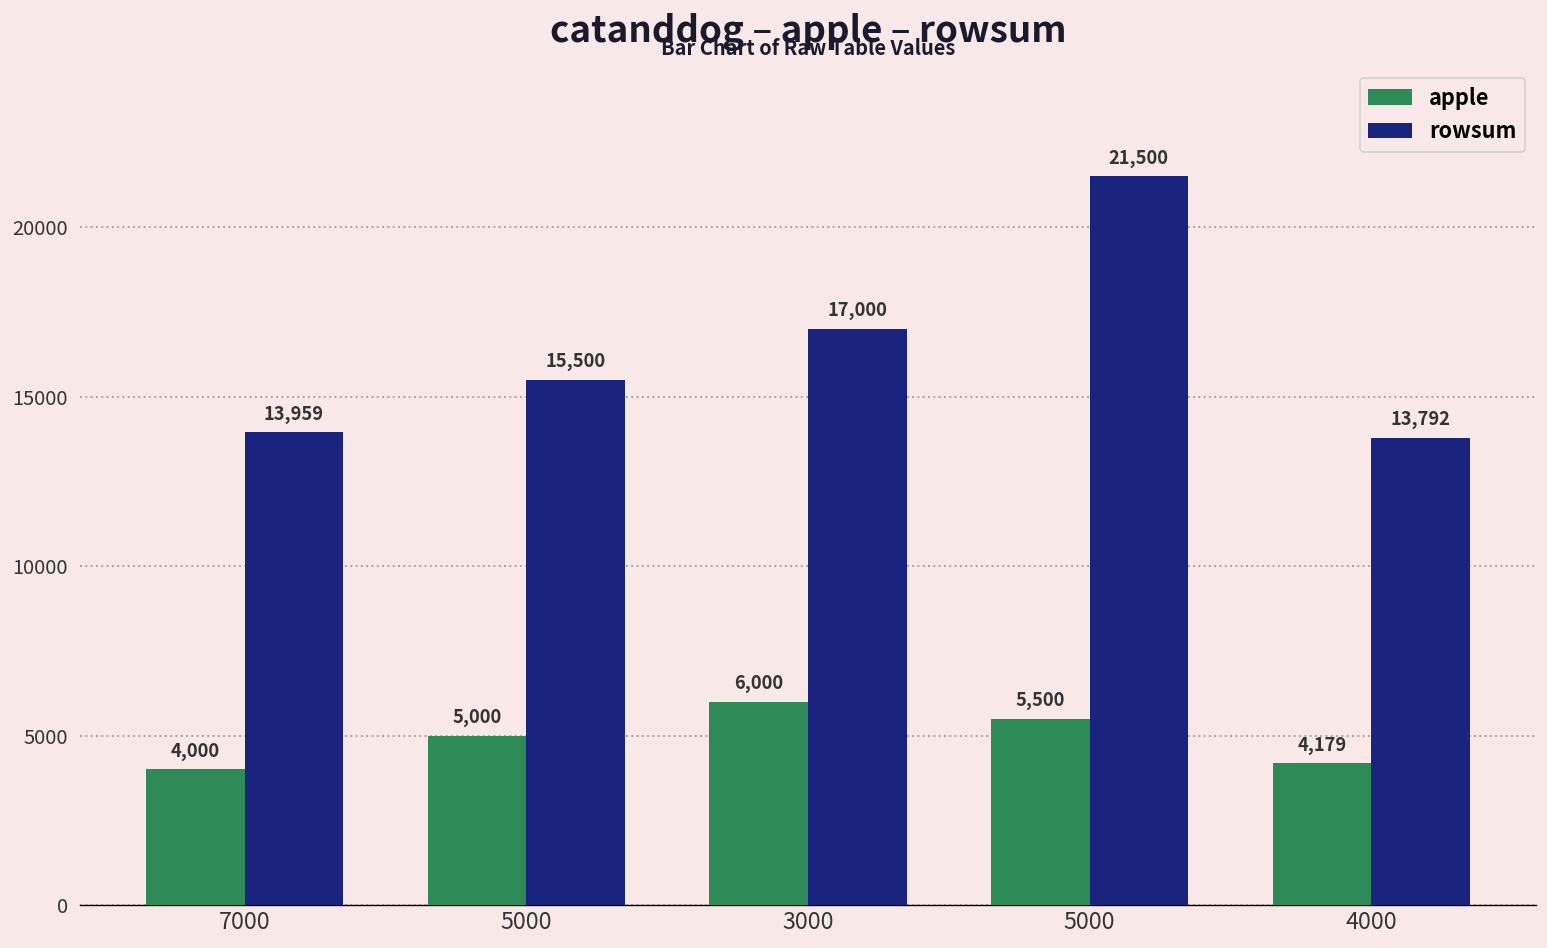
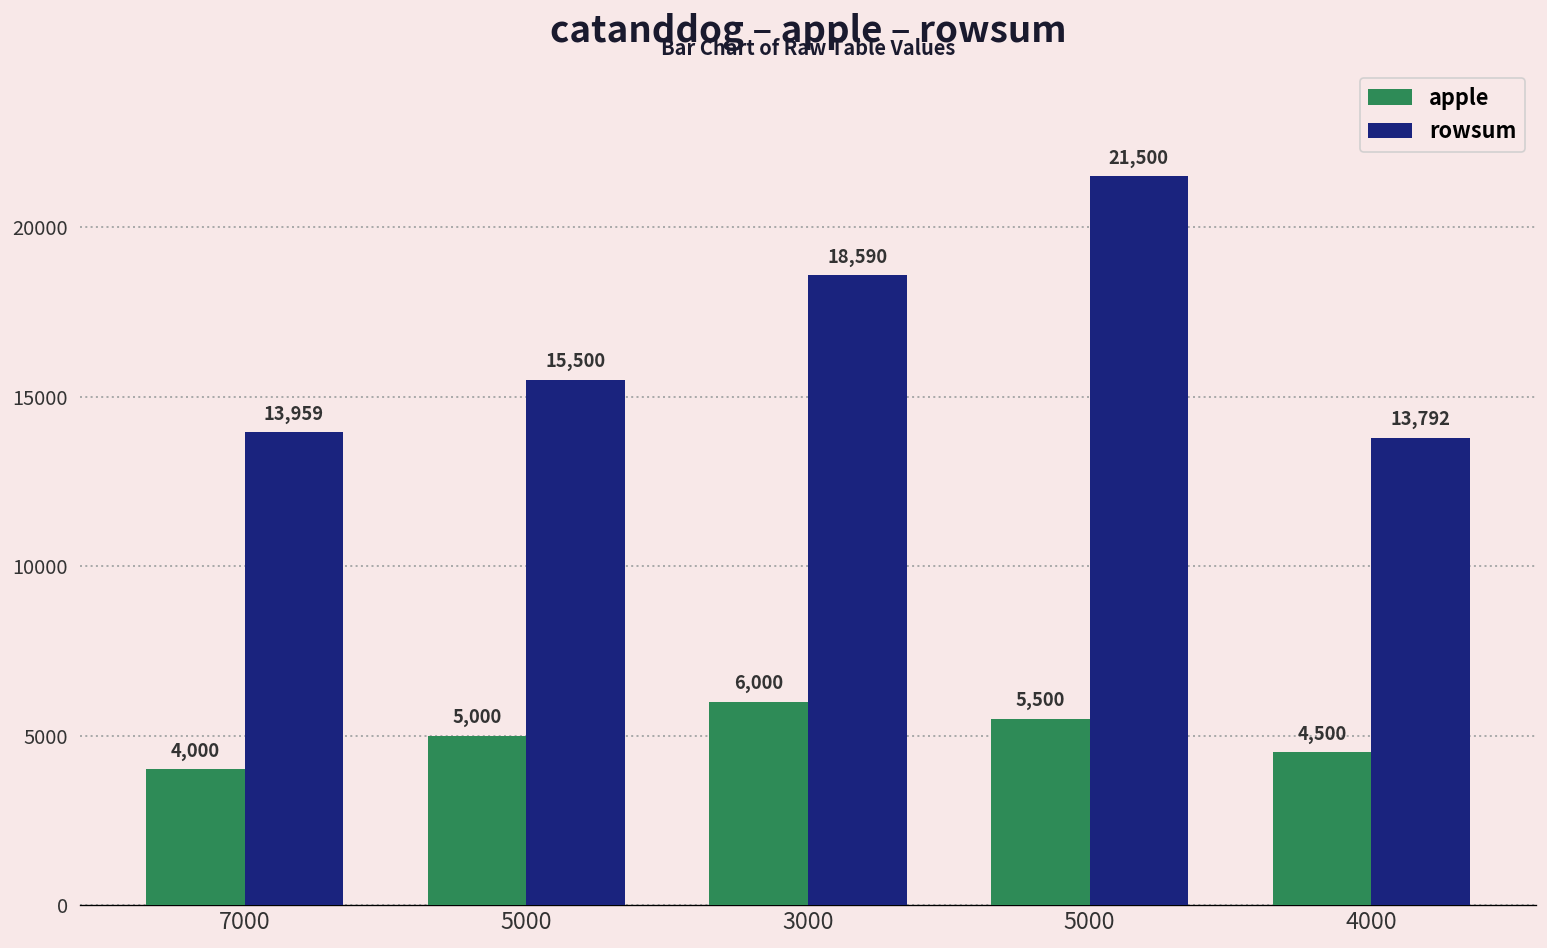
rowsum, 3000: 17,000 -> 18,590
apple, 4000: 4,179 -> 4,500
